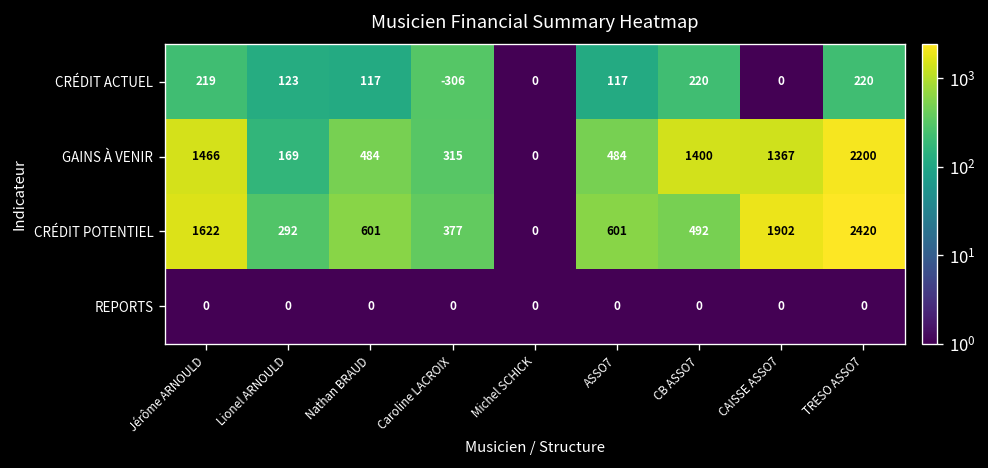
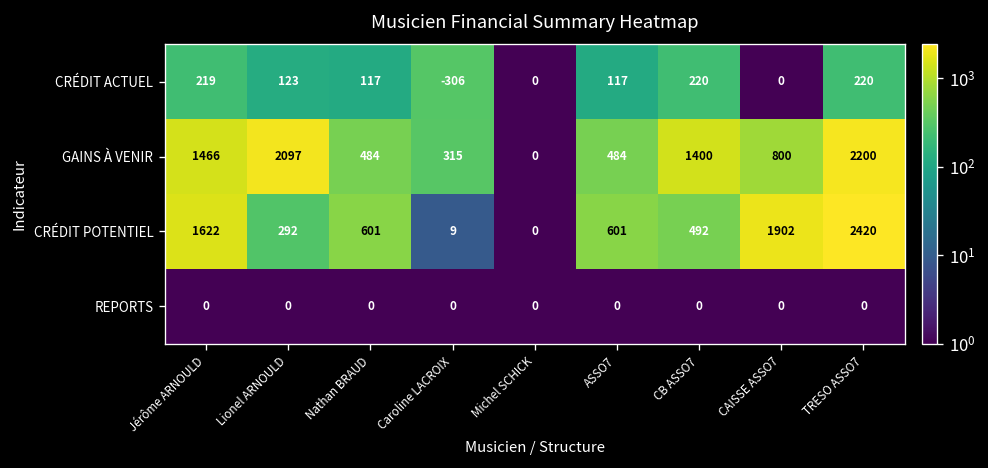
GAINS À VENIR, Lionel ARNOULD: 169 -> 2097
GAINS À VENIR, CAISSE ASSO7: 1367 -> 800
CRÉDIT POTENTIEL, Caroline LACROIX: 377 -> 9
